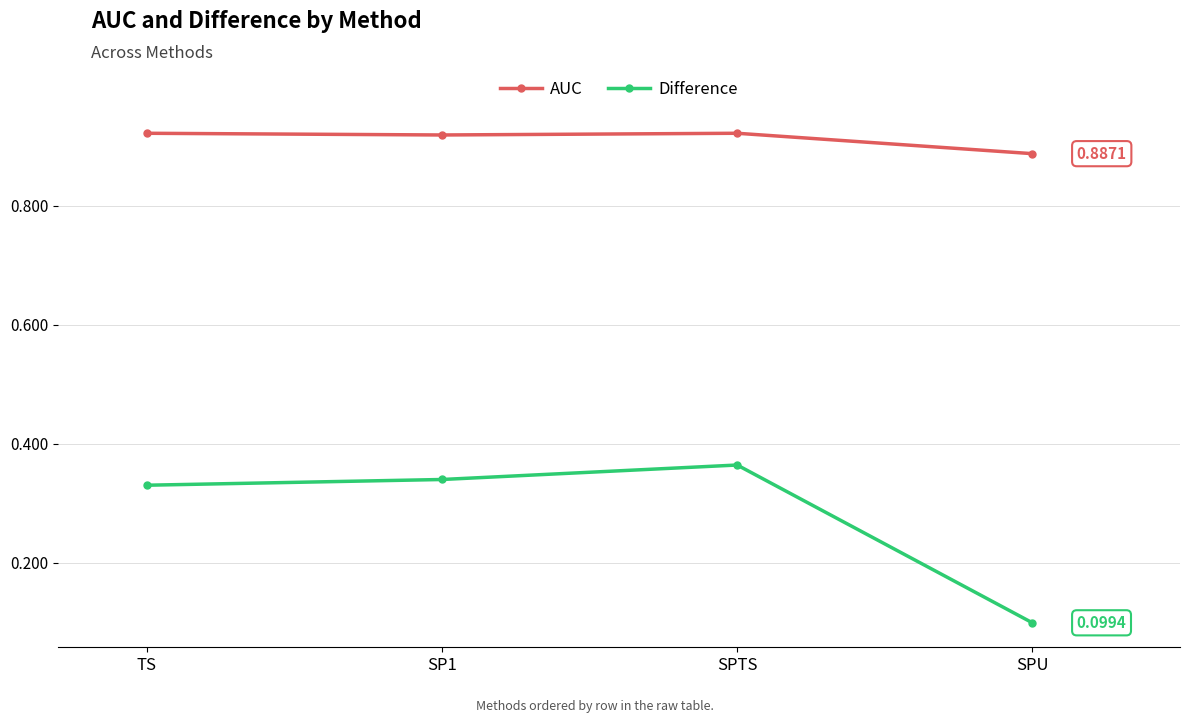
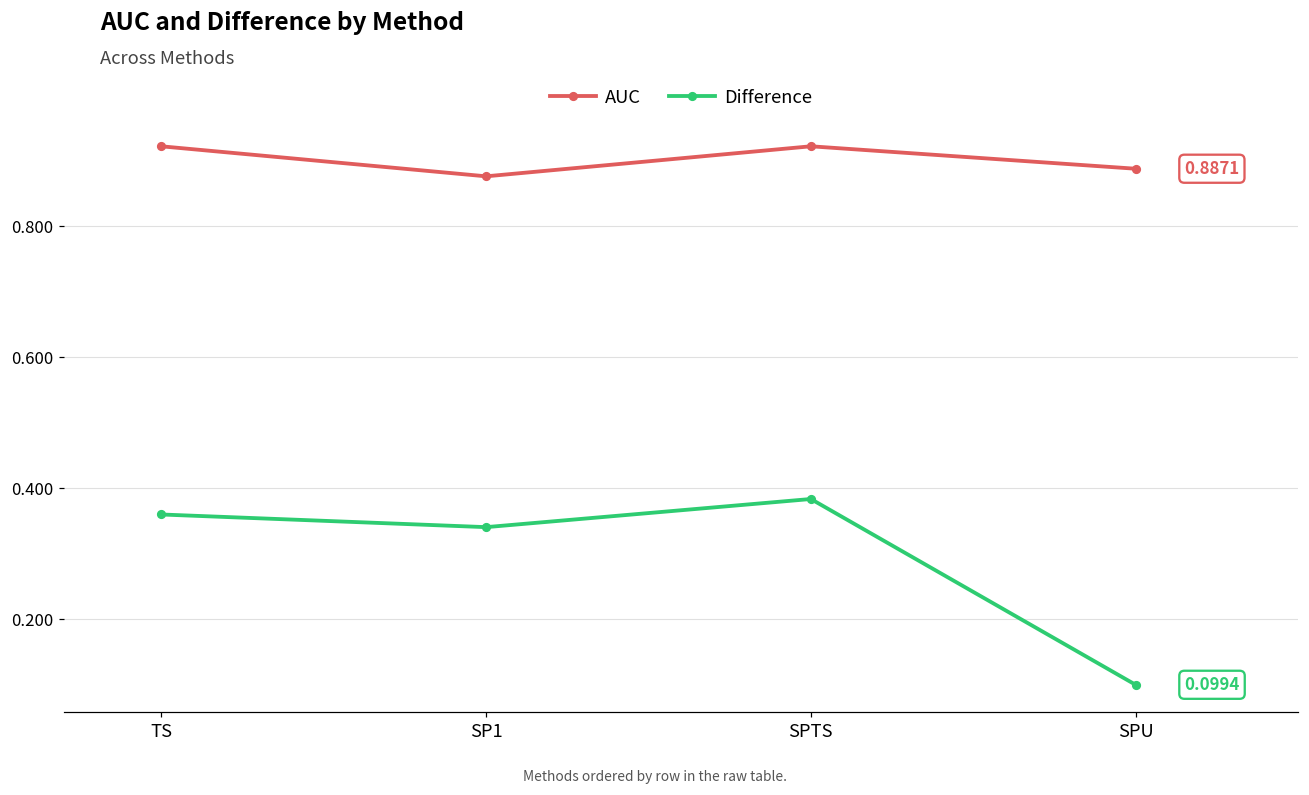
Difference, TS: 0.33 -> 0.36
AUC, SP1: 0.92 -> 0.88
Difference, SPTS: 0.36 -> 0.38
